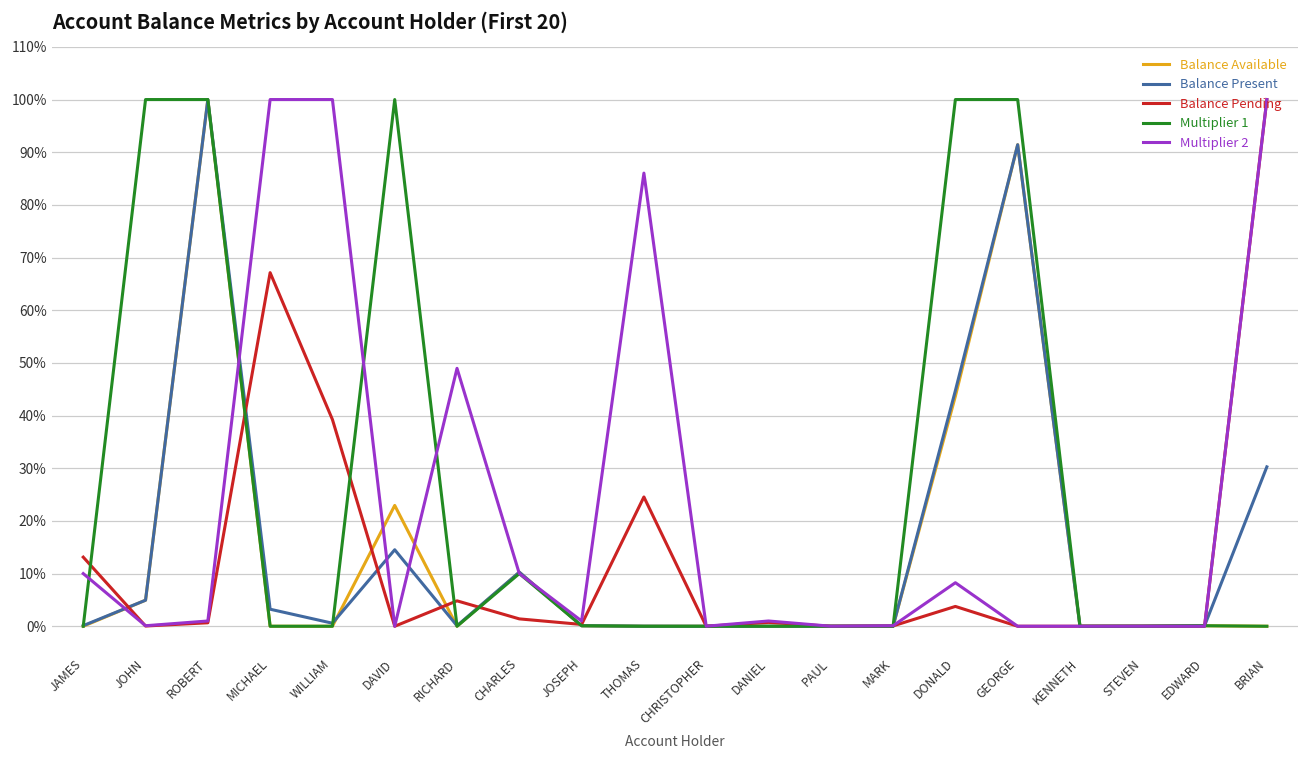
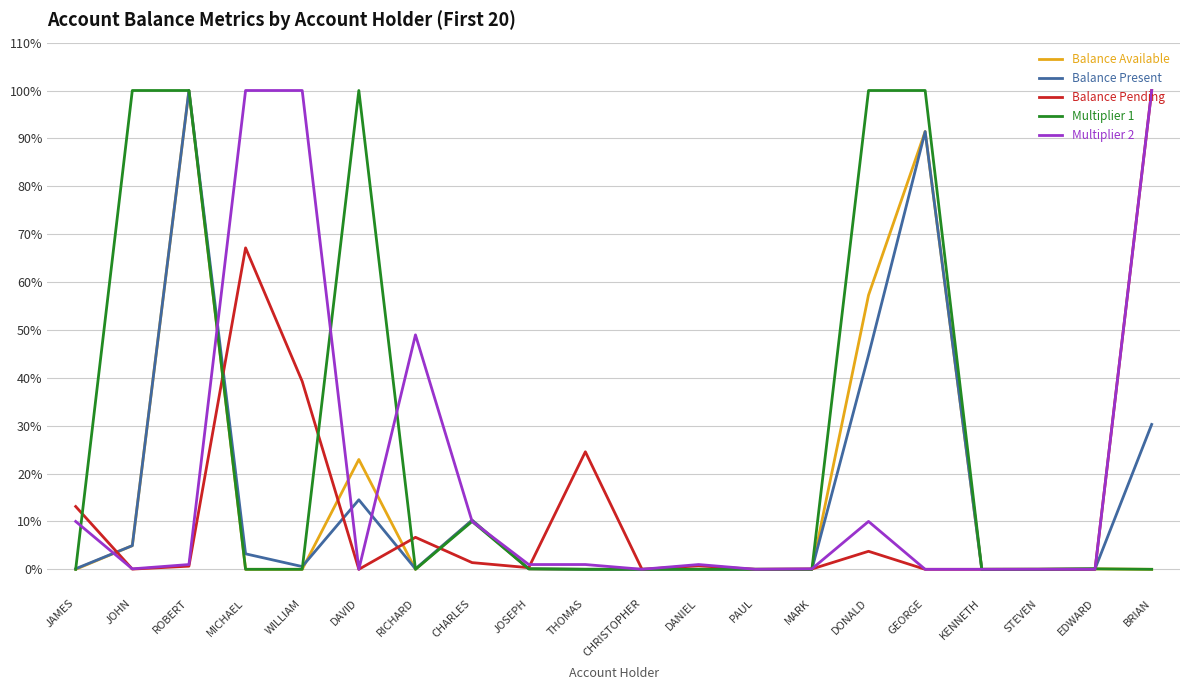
Balance Pending, RICHARD: 5% -> 7%
Multiplier 2, THOMAS: 86% -> 1%
Balance Available, DONALD: 44% -> 57%
Multiplier 2, DONALD: 8% -> 10%
